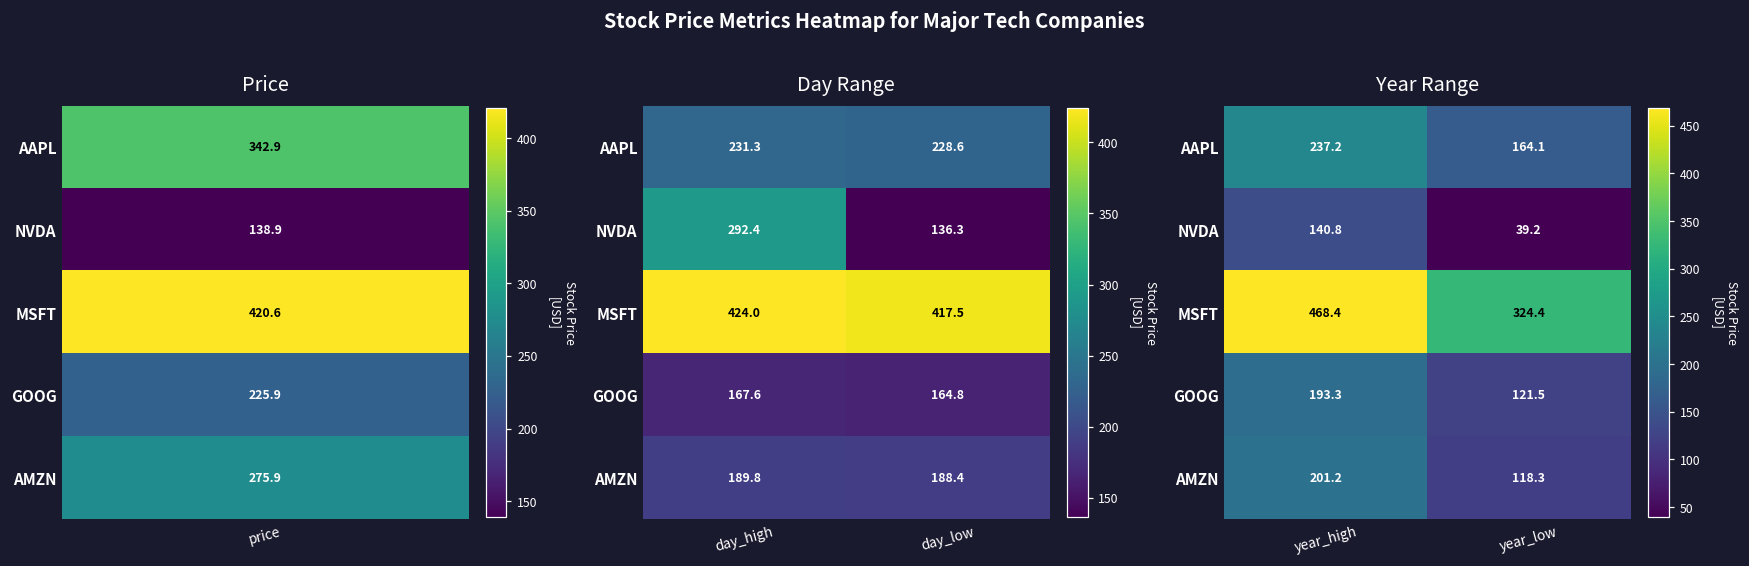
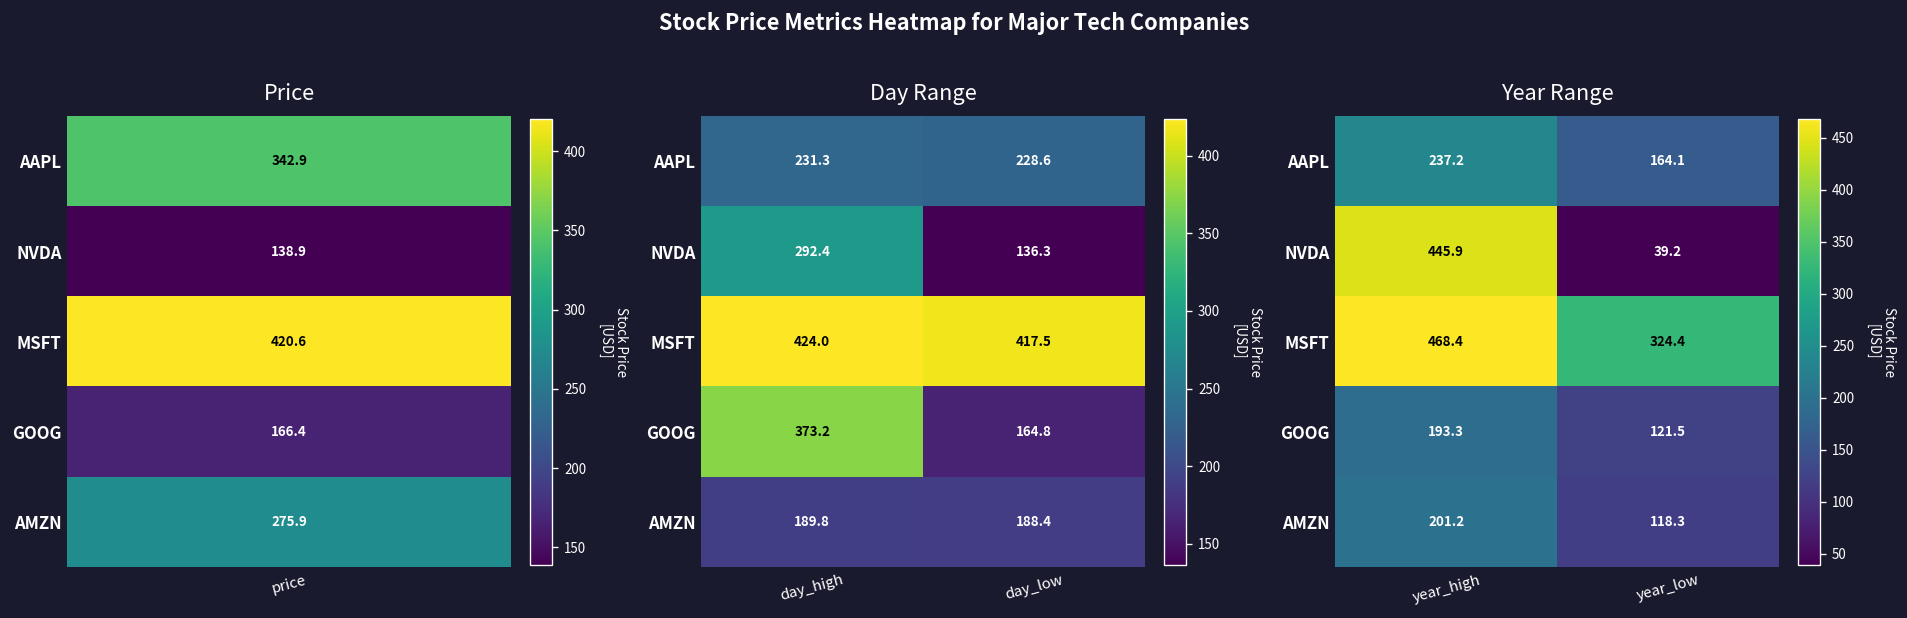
Price, GOOG, price: 225.9 -> 166.4
Day Range, GOOG, day_high: 167.6 -> 373.2
Year Range, NVDA, year_high: 140.8 -> 445.9
